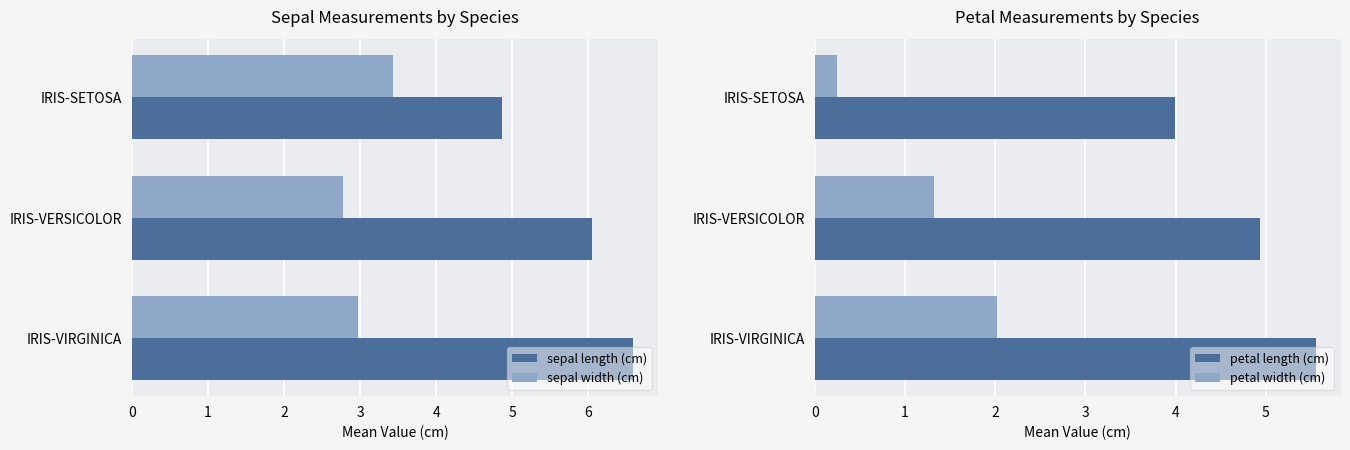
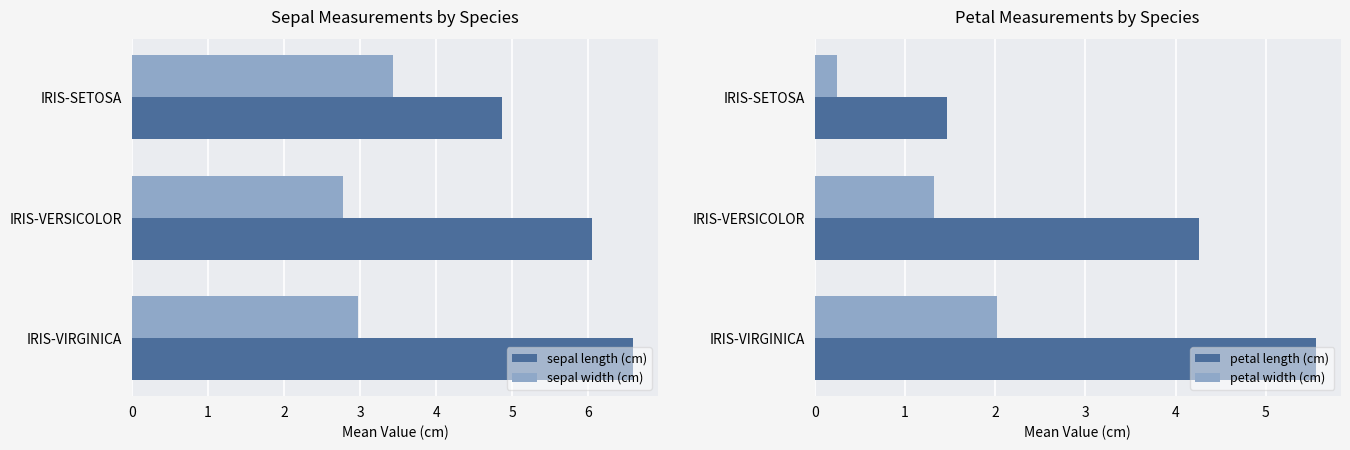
Petal Measurements by Species, petal length (cm), IRIS-SETOSA: 4.0 -> 1.5
Petal Measurements by Species, petal length (cm), IRIS-VERSICOLOR: 4.9 -> 4.3
